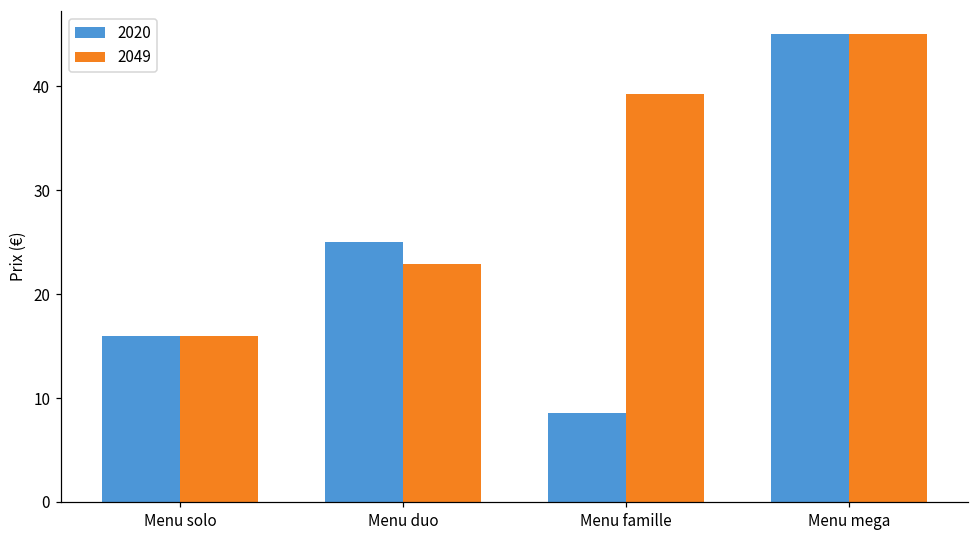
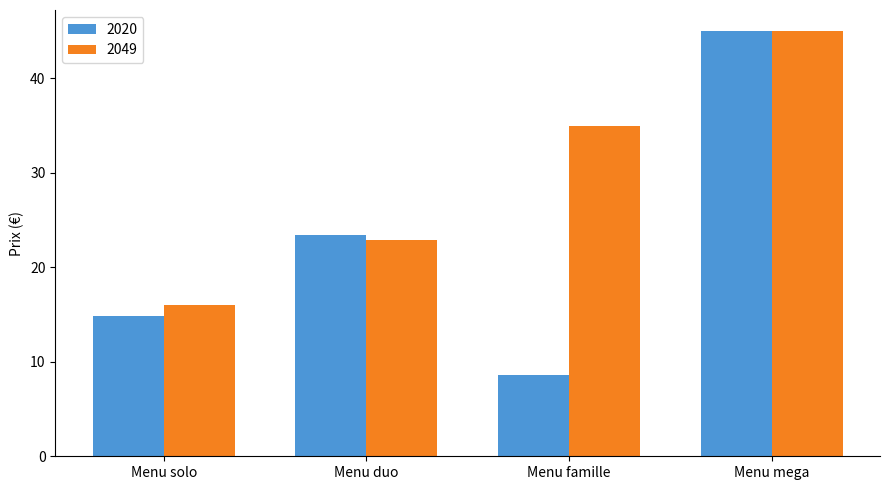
2020, Menu solo: 16 -> 15
2020, Menu duo: 25 -> 23
2049, Menu famille: 39 -> 35
